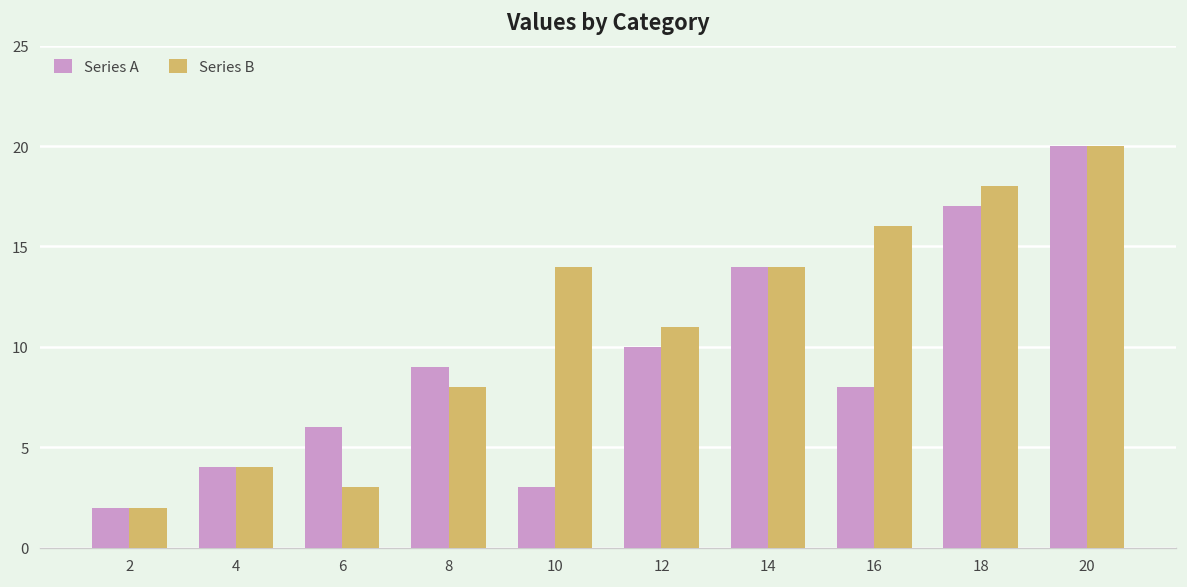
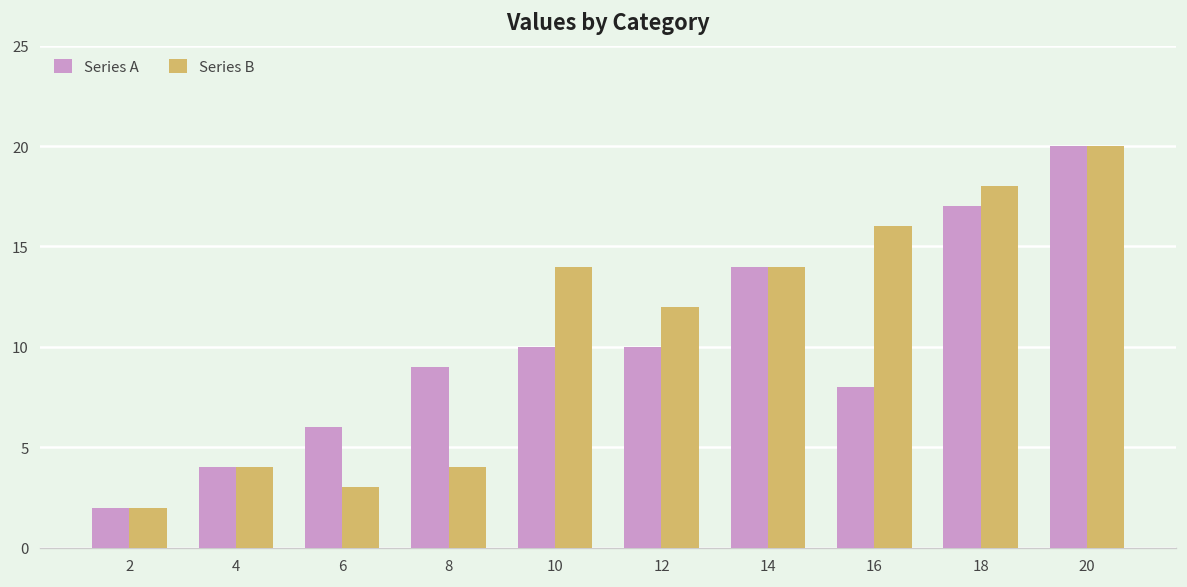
Series B, 8: 8 -> 4
Series A, 10: 3 -> 10
Series B, 12: 11 -> 12
